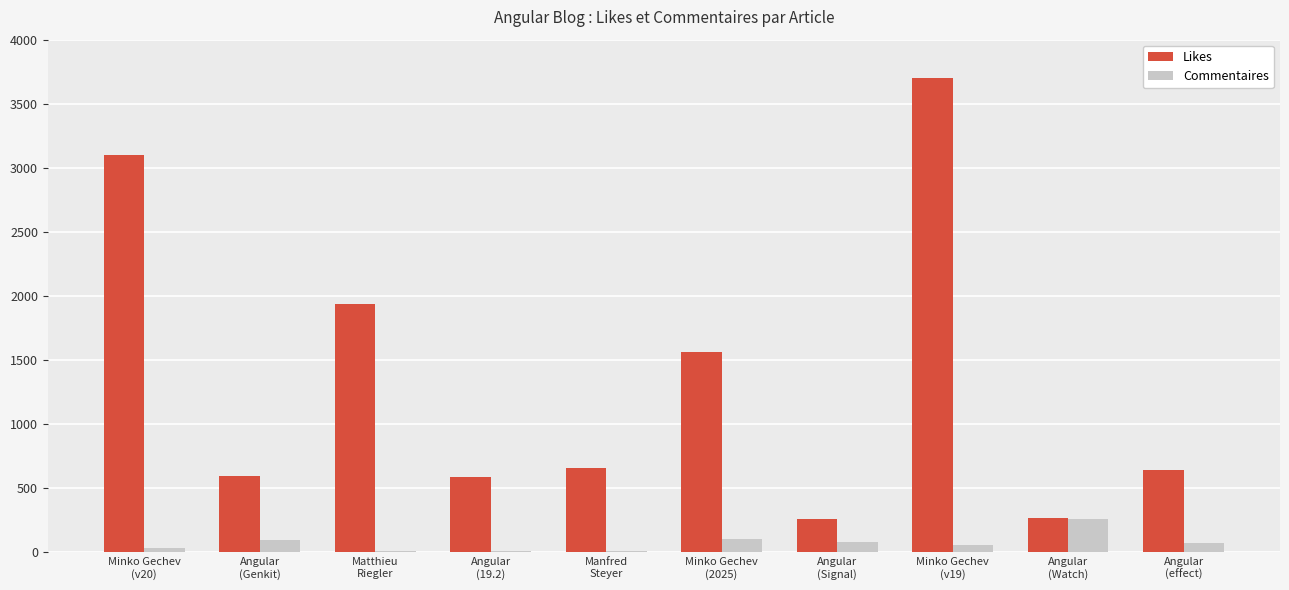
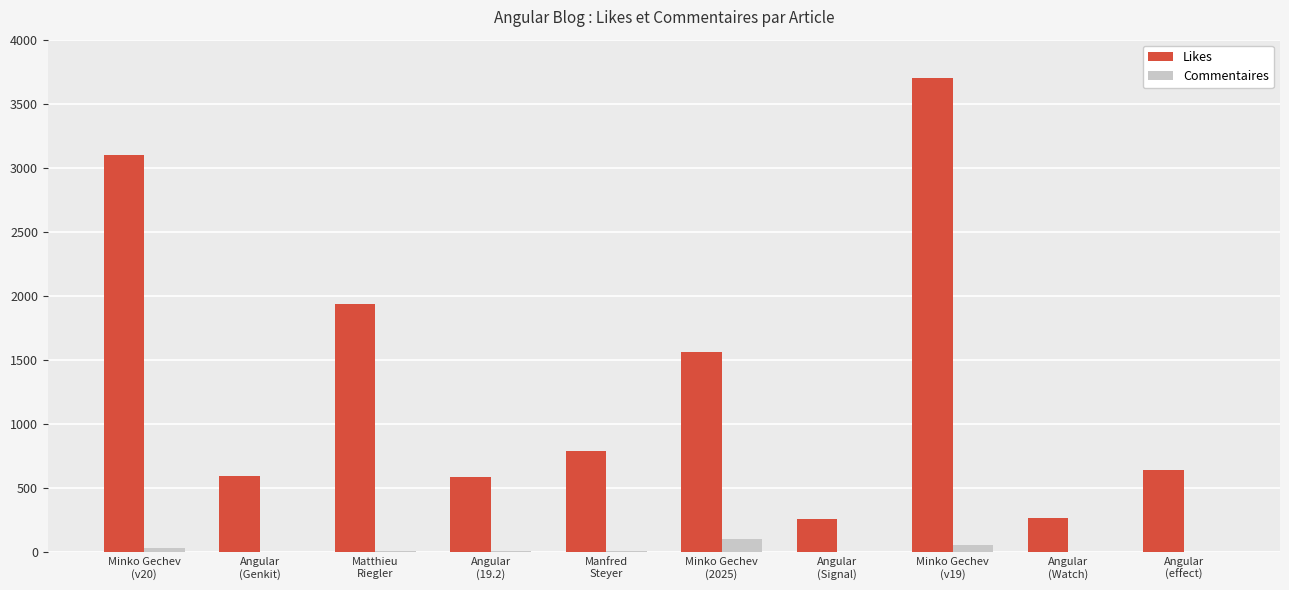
Commentaires, Angular (Genkit): 100 -> 10
Likes, Manfred Steyer: 660 -> 790
Commentaires, Angular (Signal): 80 -> 0
Commentaires, Angular (Watch): 260 -> 0
Commentaires, Angular (effect): 70 -> 0
